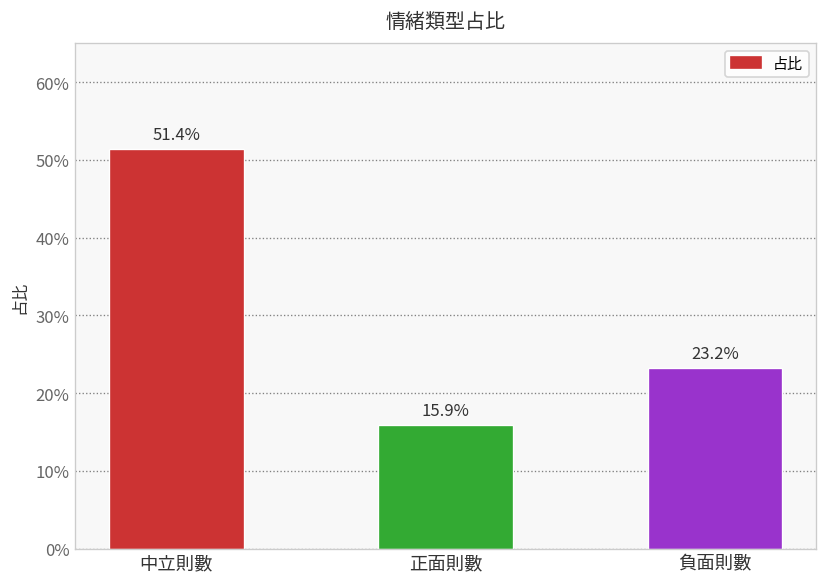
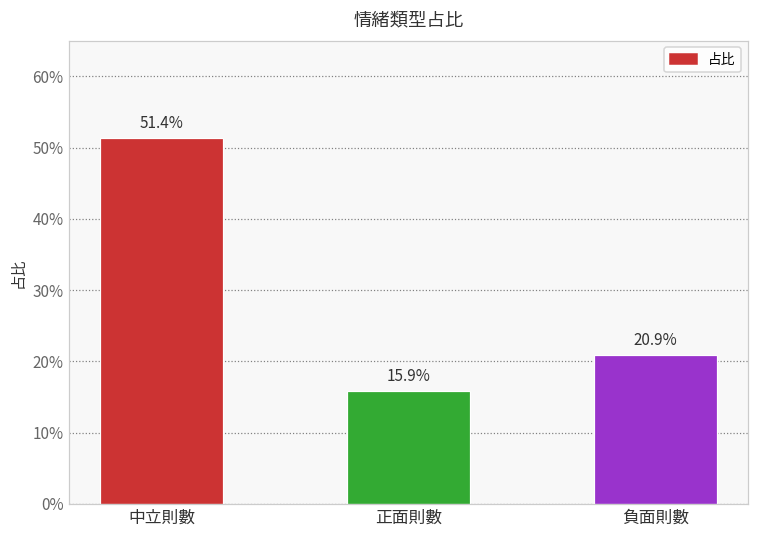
負面則數: 23.2% -> 20.9%
